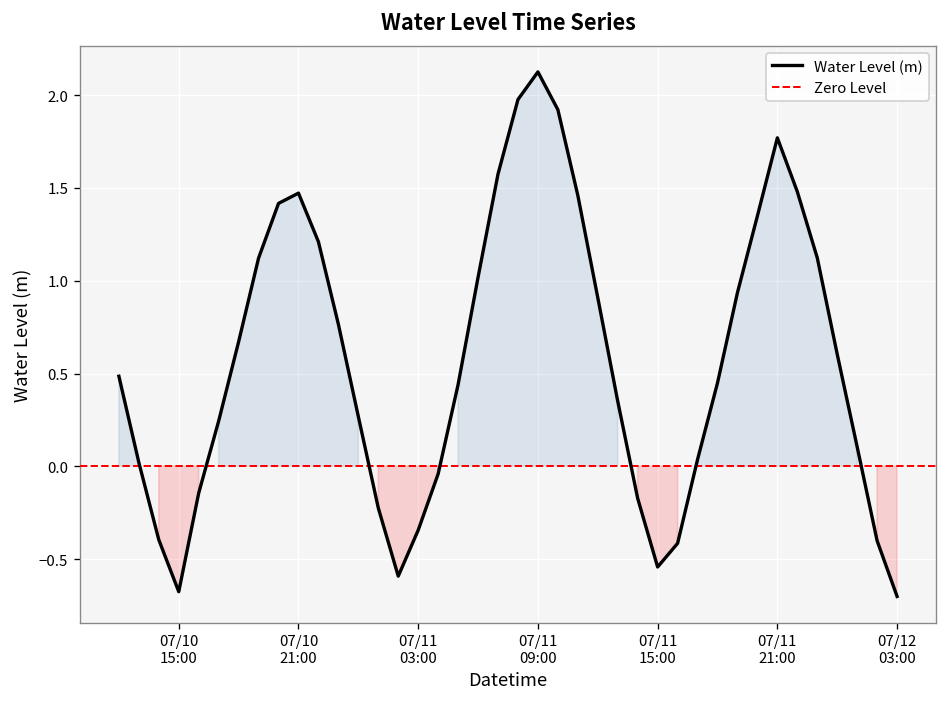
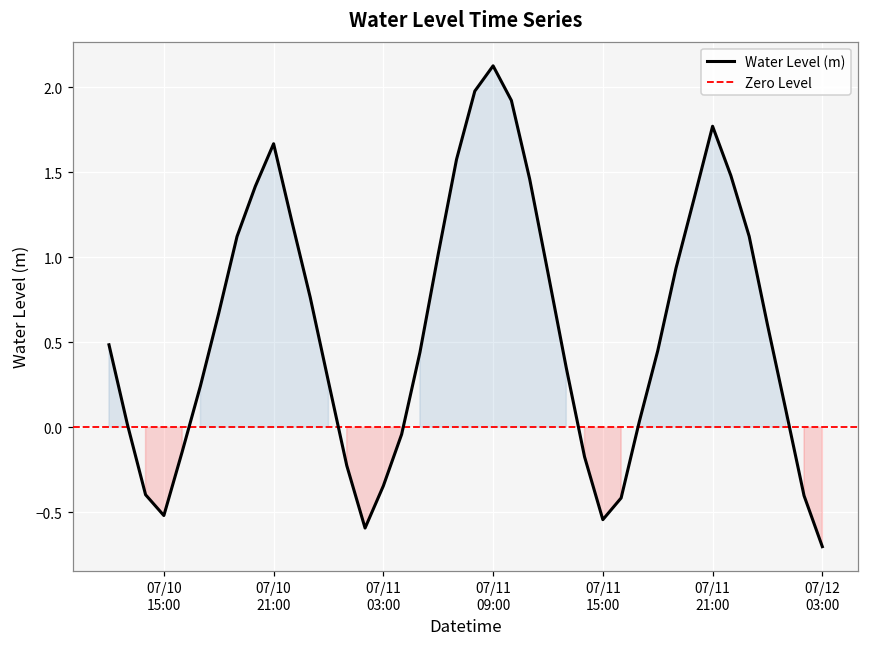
07/10 15:00: -0.68 -> -0.52
07/10 21:00: 1.47 -> 1.67
